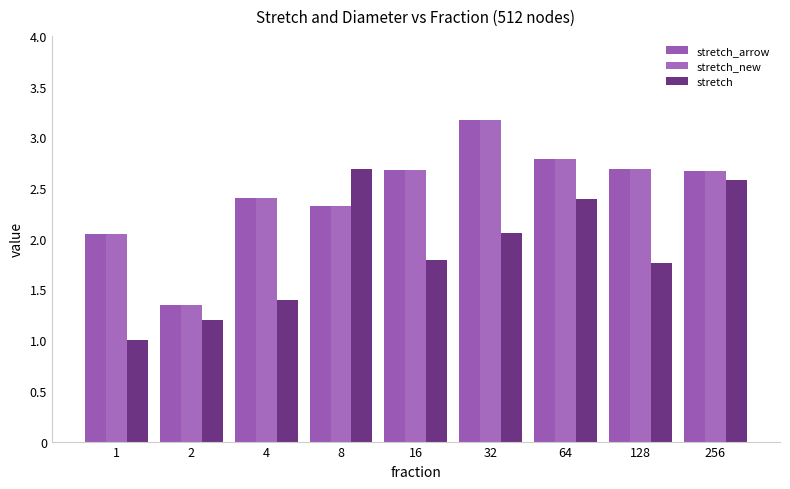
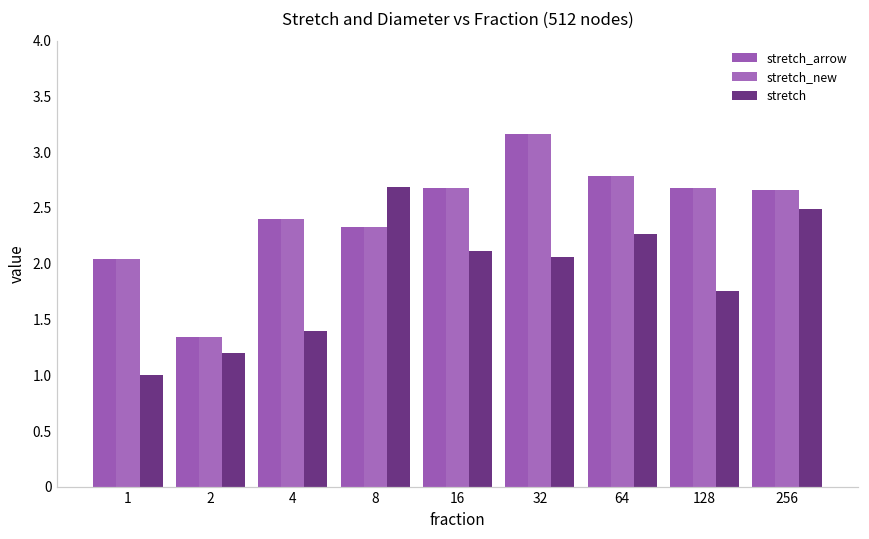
stretch, 16: 1.79 -> 2.12
stretch, 64: 2.39 -> 2.27
stretch, 256: 2.58 -> 2.49
